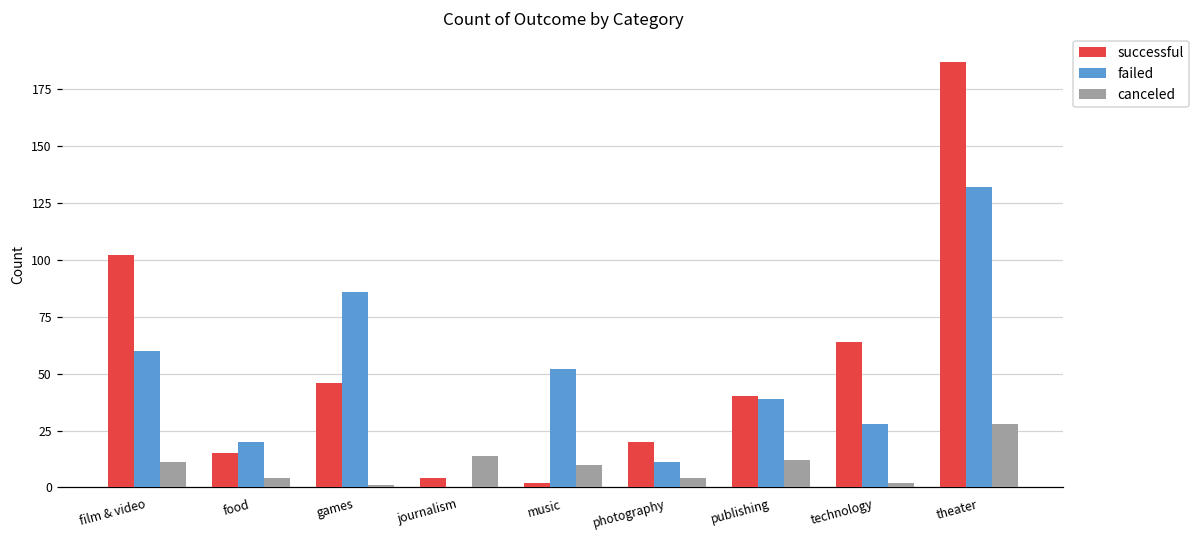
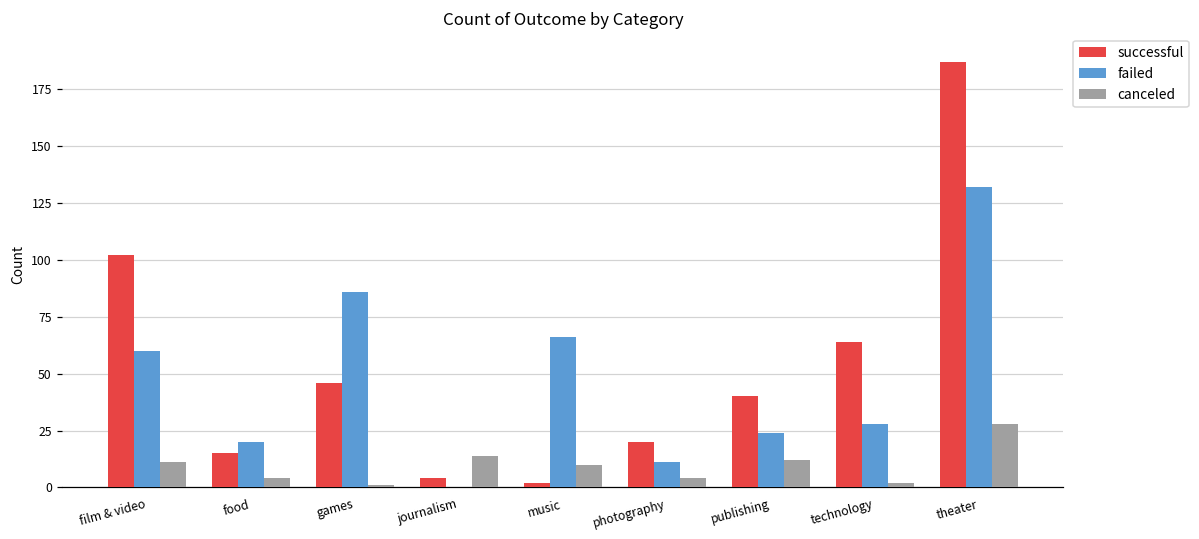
failed, music: 52 -> 66
failed, publishing: 39 -> 24
